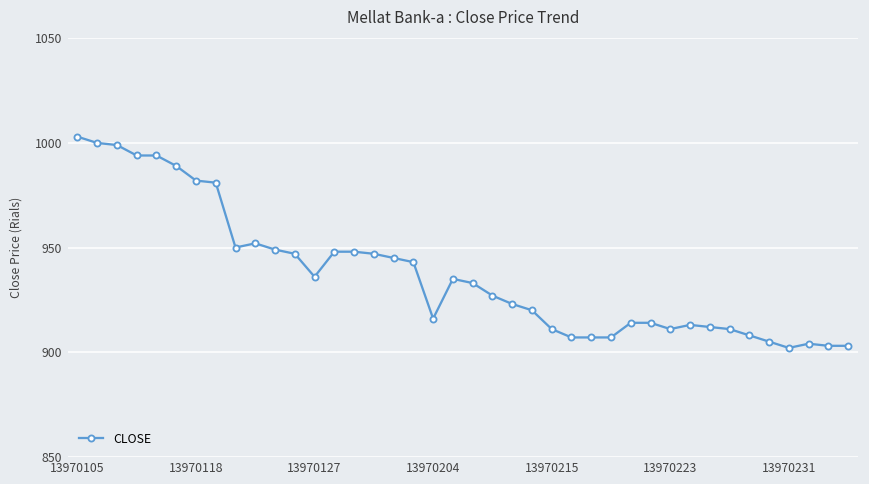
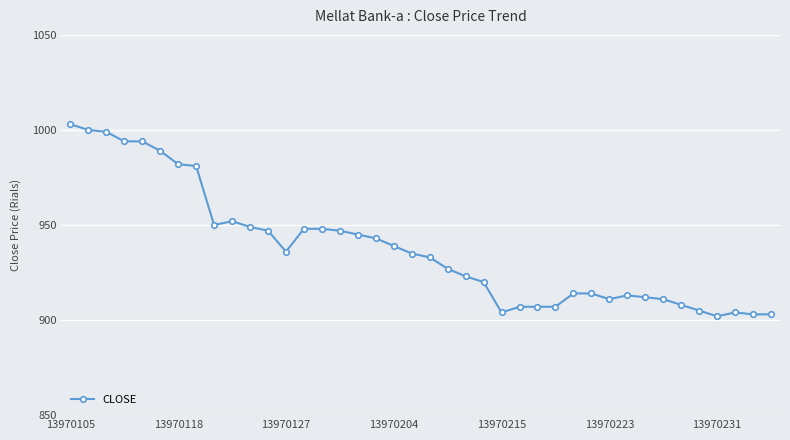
13970204: 916 -> 939
13970215: 911 -> 904
